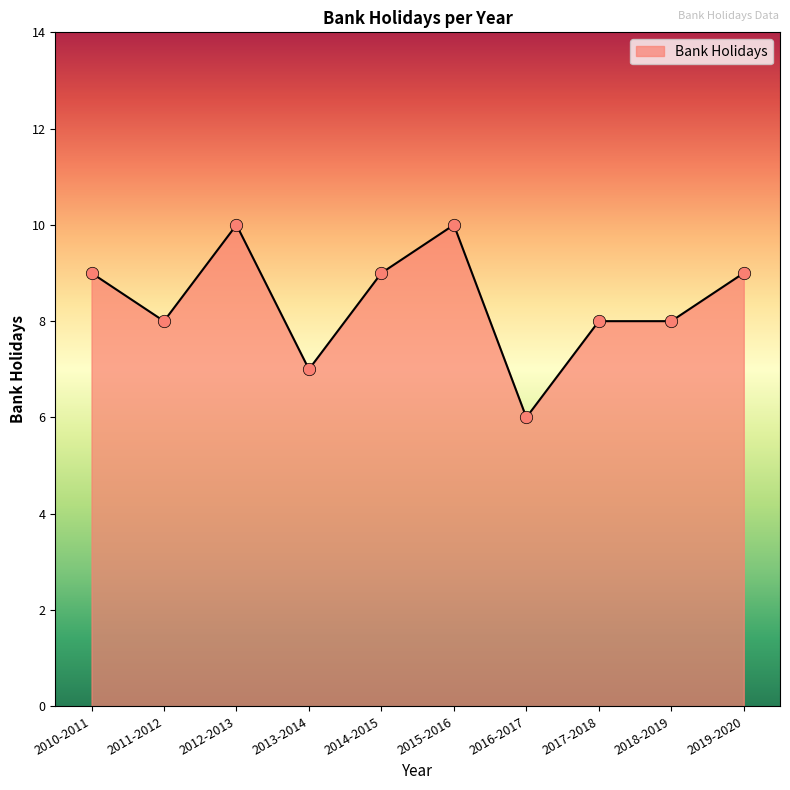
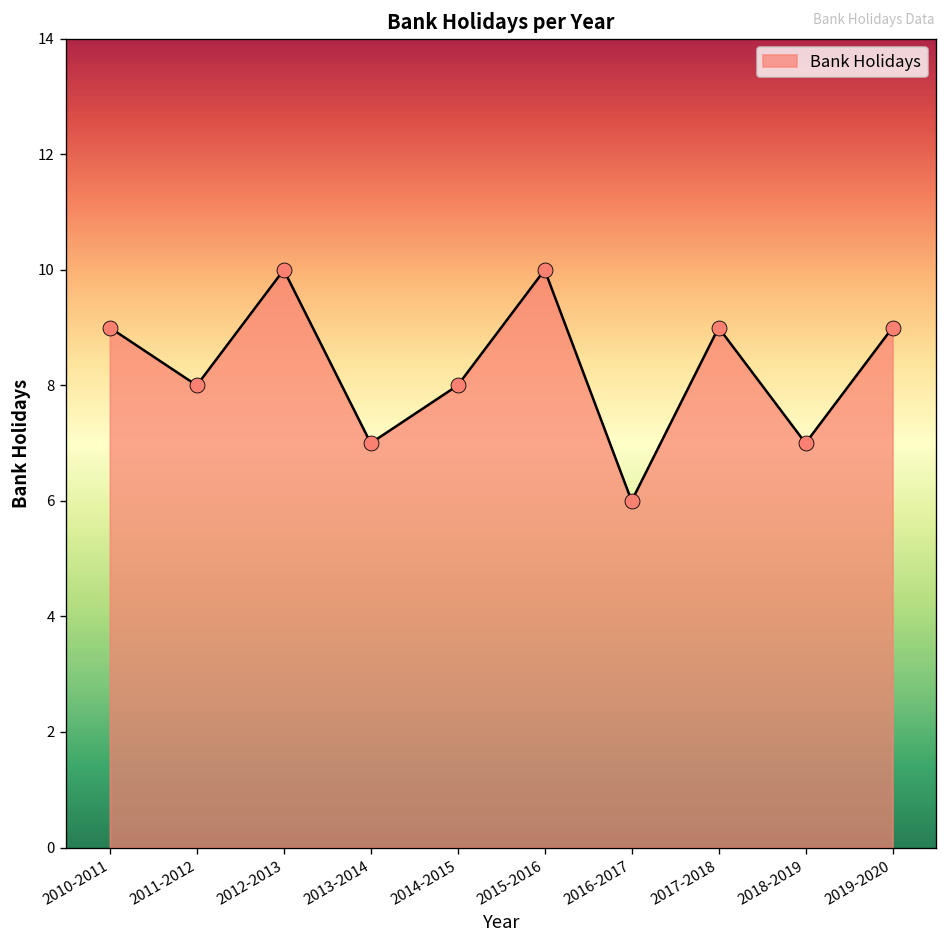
2014-2015: 9 -> 8
2017-2018: 8 -> 9
2018-2019: 8 -> 7
